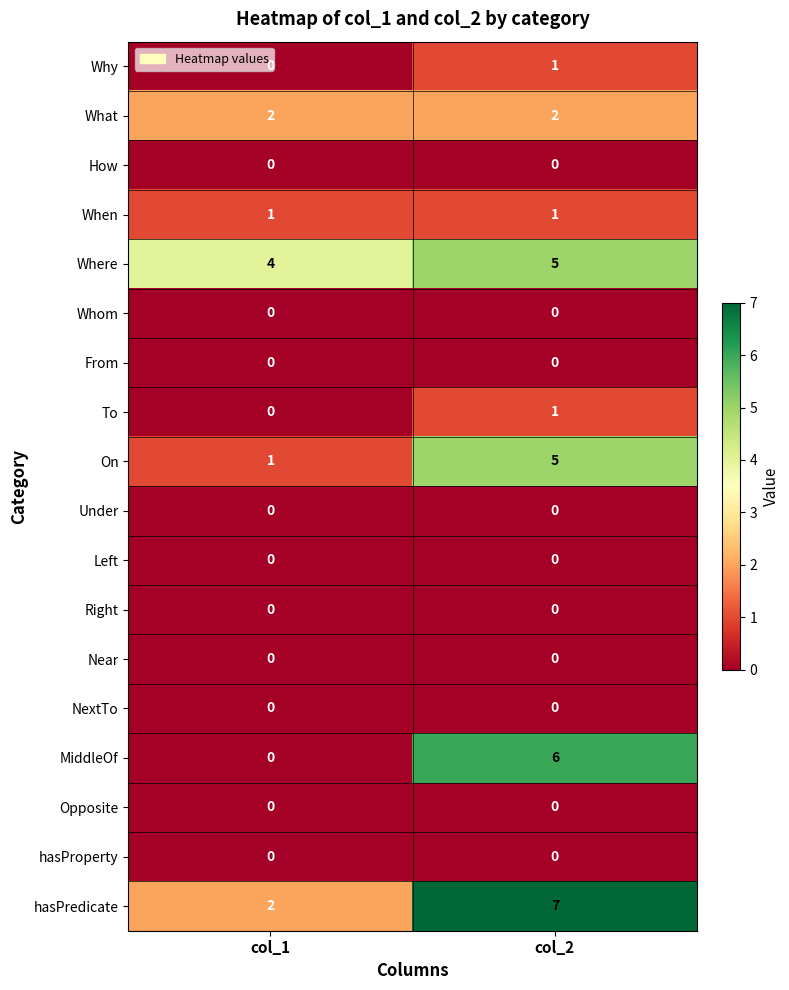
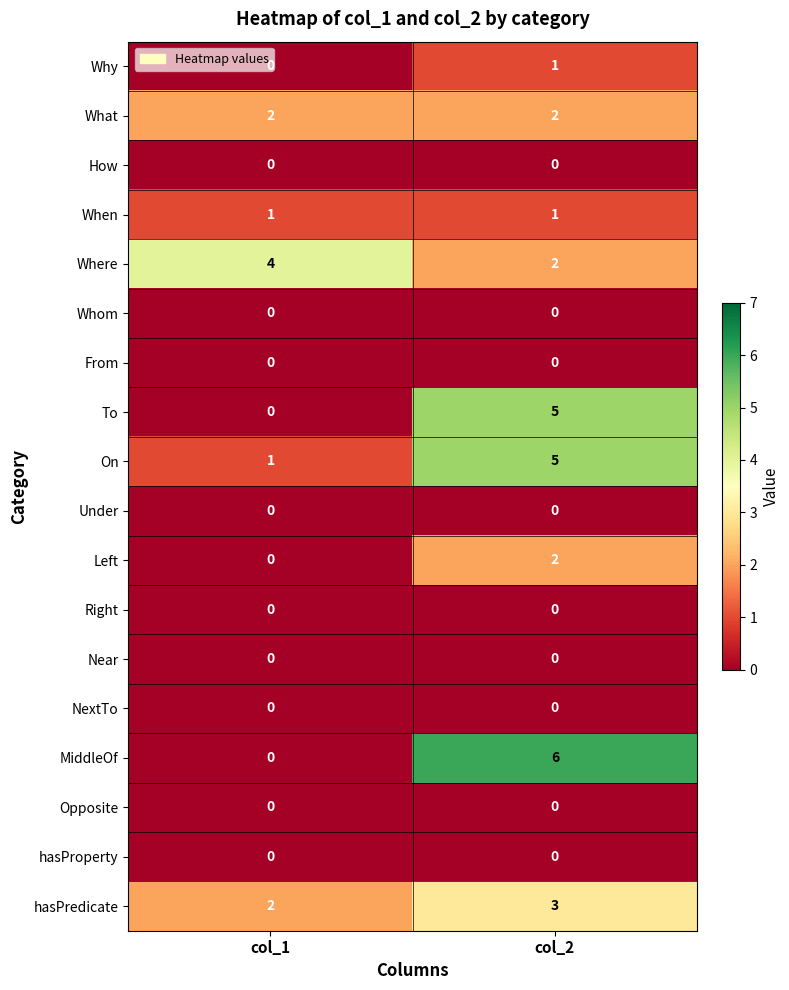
Where, col_2: 5 -> 2
To, col_2: 1 -> 5
Left, col_2: 0 -> 2
hasPredicate, col_2: 7 -> 3
